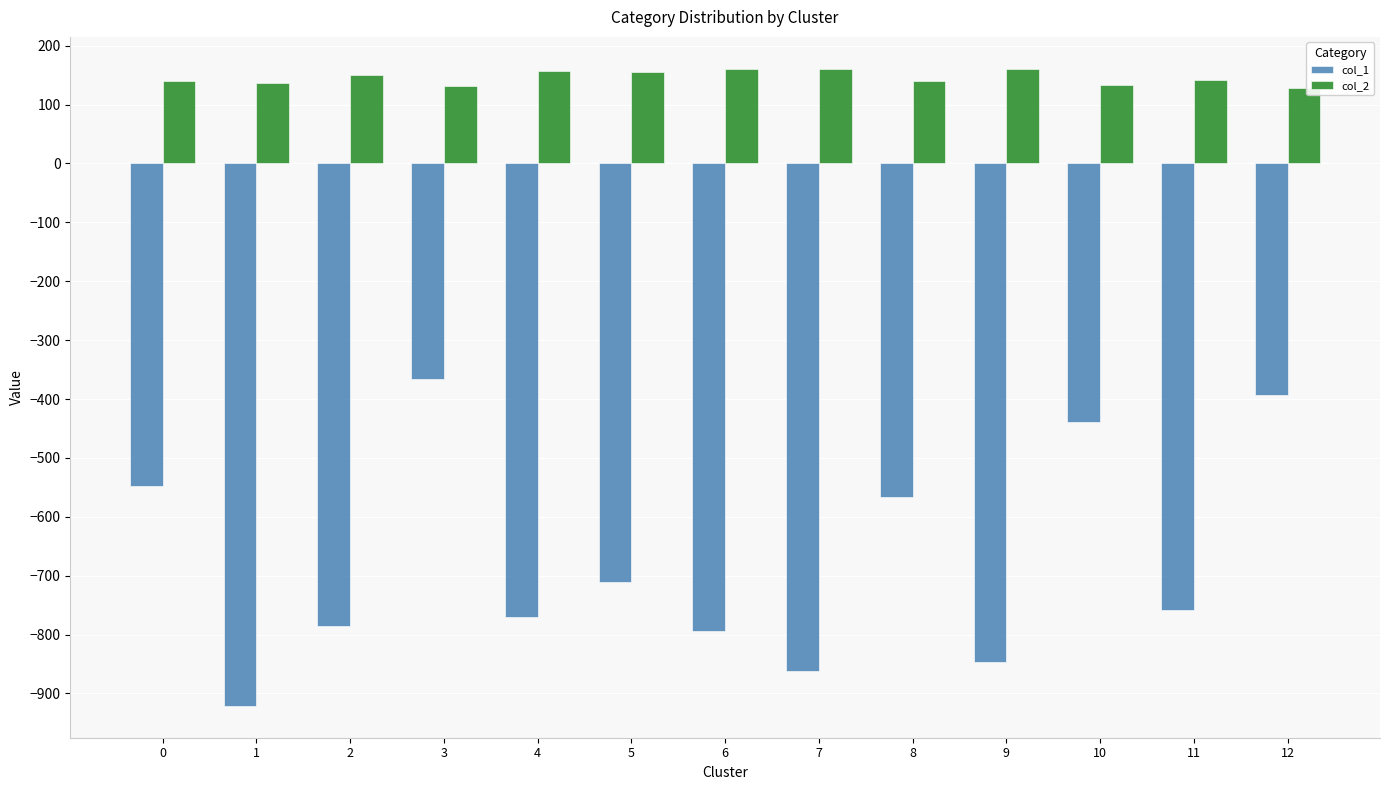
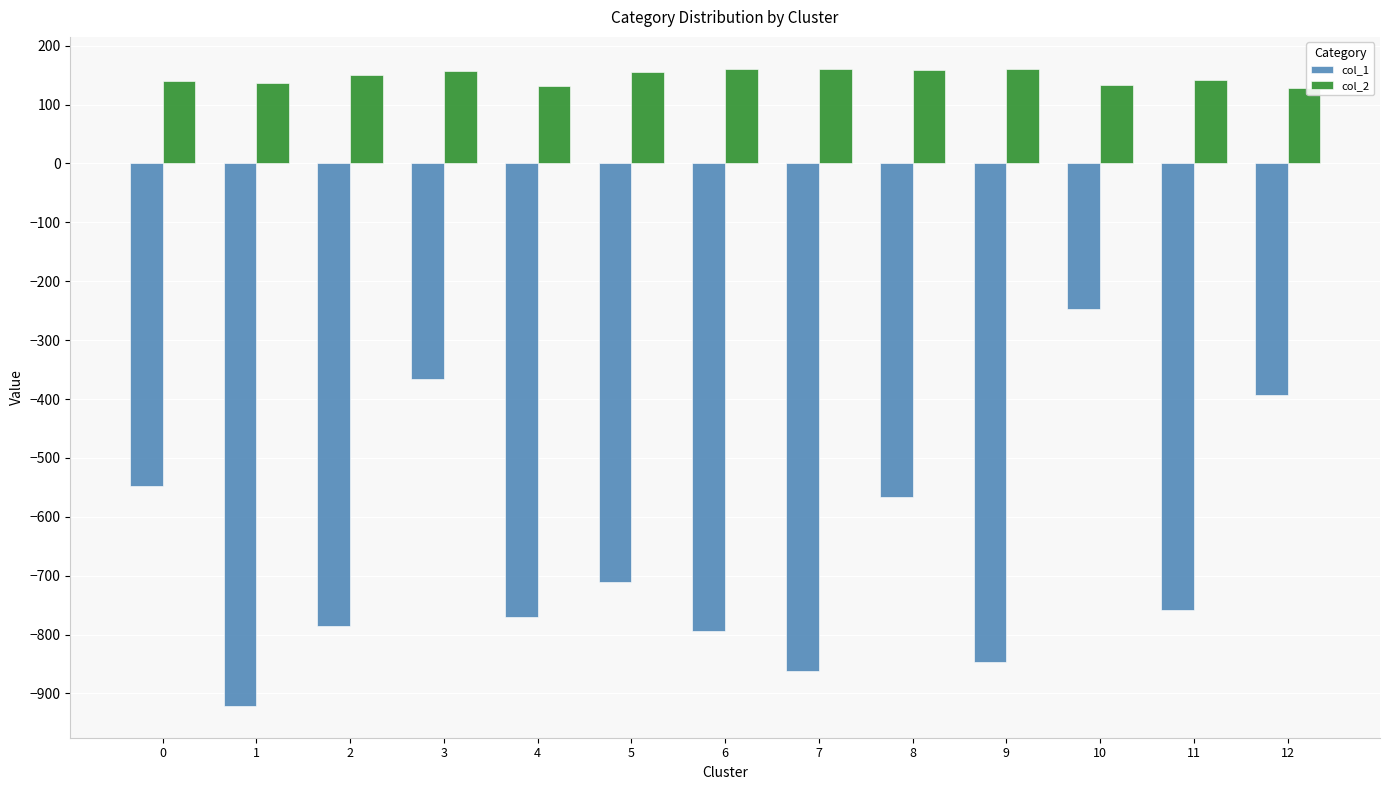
col_2, 3: 130 -> 160
col_2, 4: 160 -> 130
col_2, 8: 140 -> 160
col_1, 10: -440 -> -250
